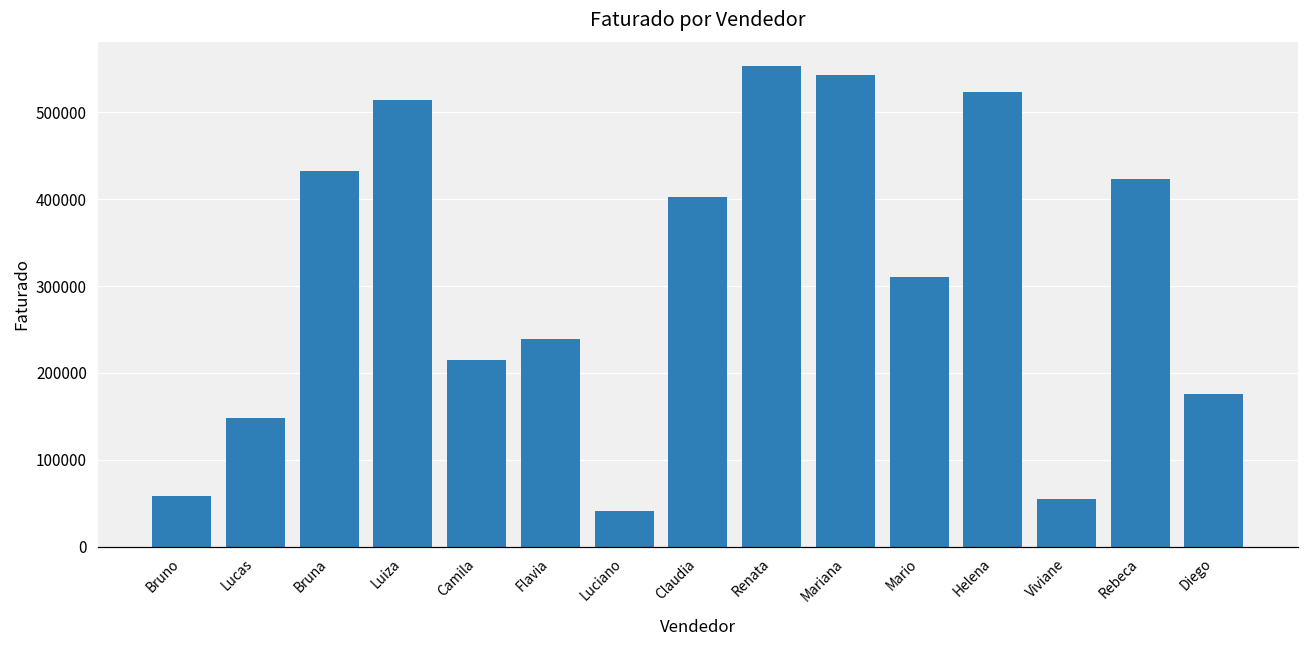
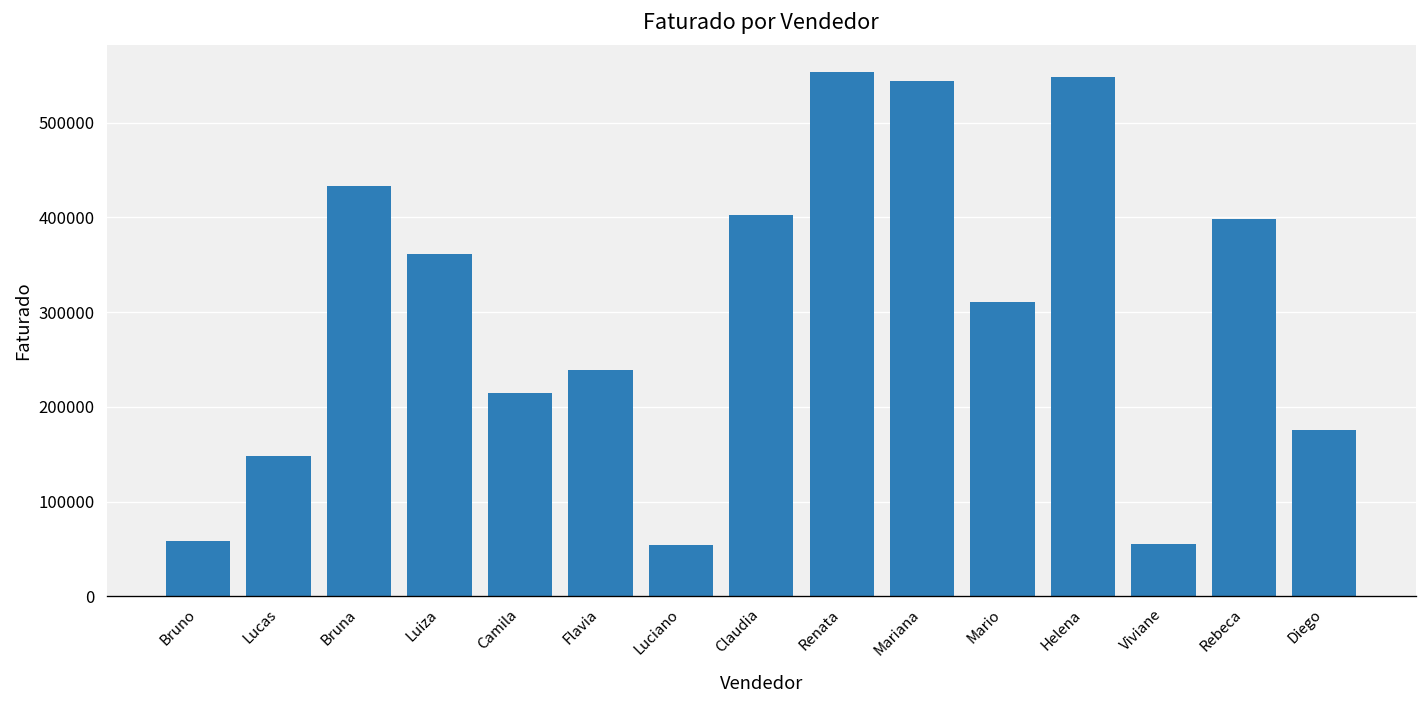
Luiza: 510000 -> 360000
Luciano: 40000 -> 50000
Helena: 520000 -> 550000
Rebeca: 420000 -> 400000
